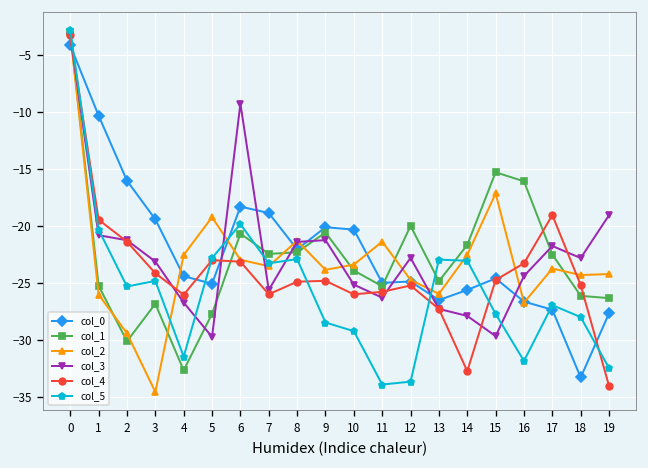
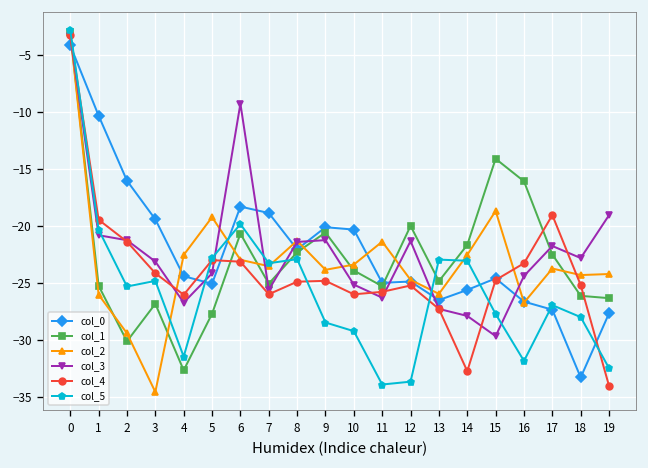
col_3, 5: -30 -> -24
col_1, 7: -22 -> -25
col_3, 12: -23 -> -21
col_1, 15: -15 -> -14
col_2, 15: -17 -> -19
